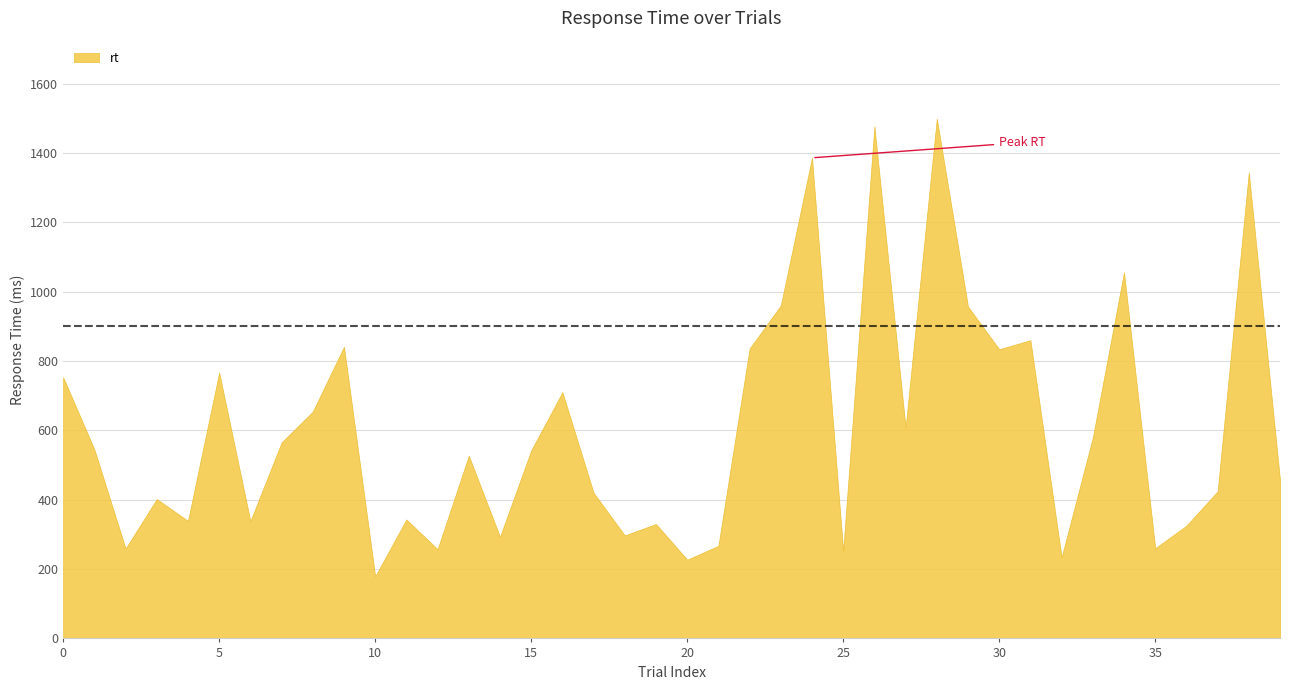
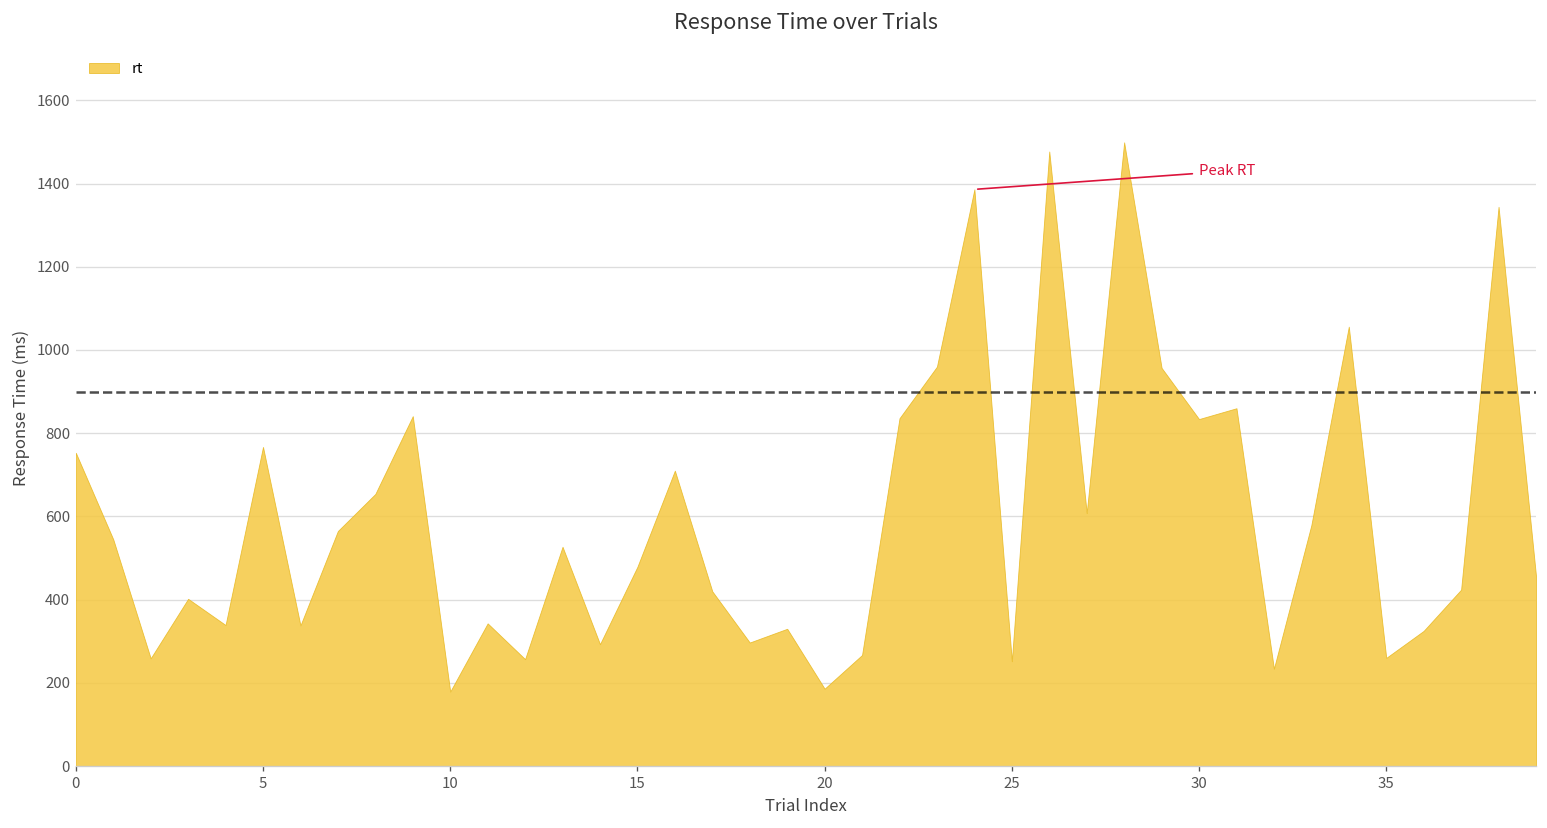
15: 540 -> 480
20: 230 -> 190
